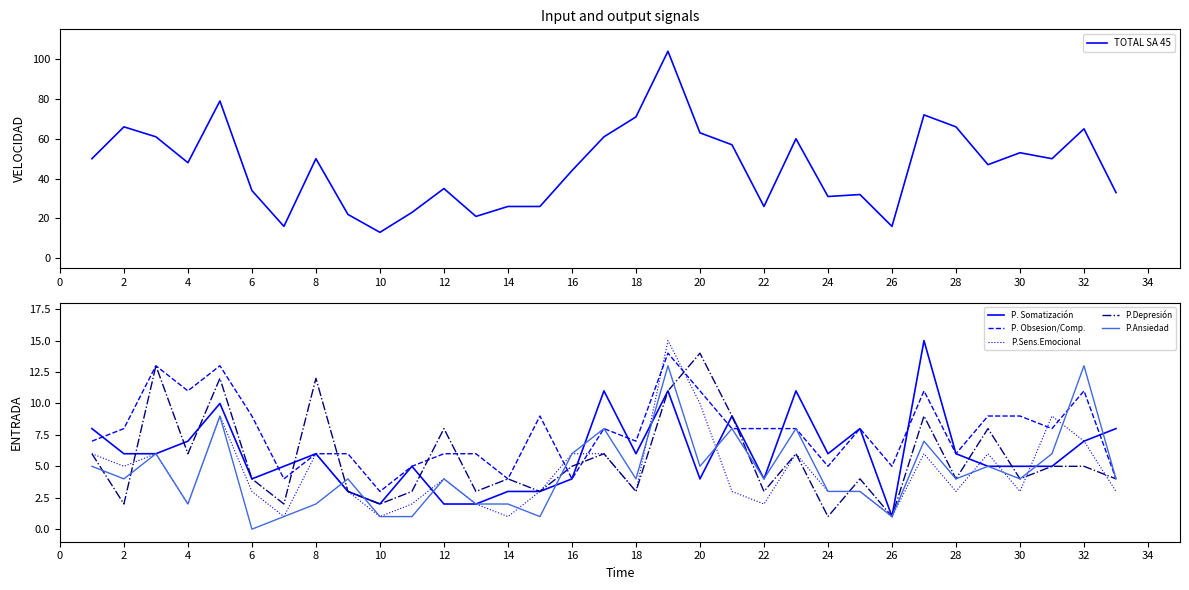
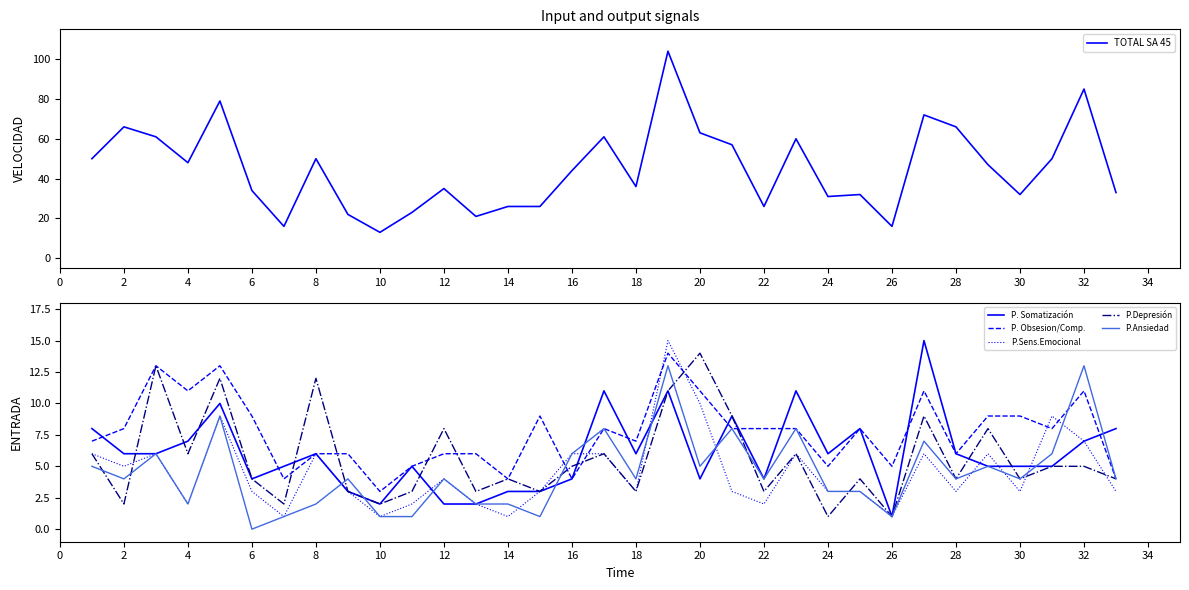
Input and output signals, 18: 71 -> 36
Input and output signals, 30: 53 -> 32
Input and output signals, 32: 65 -> 85
